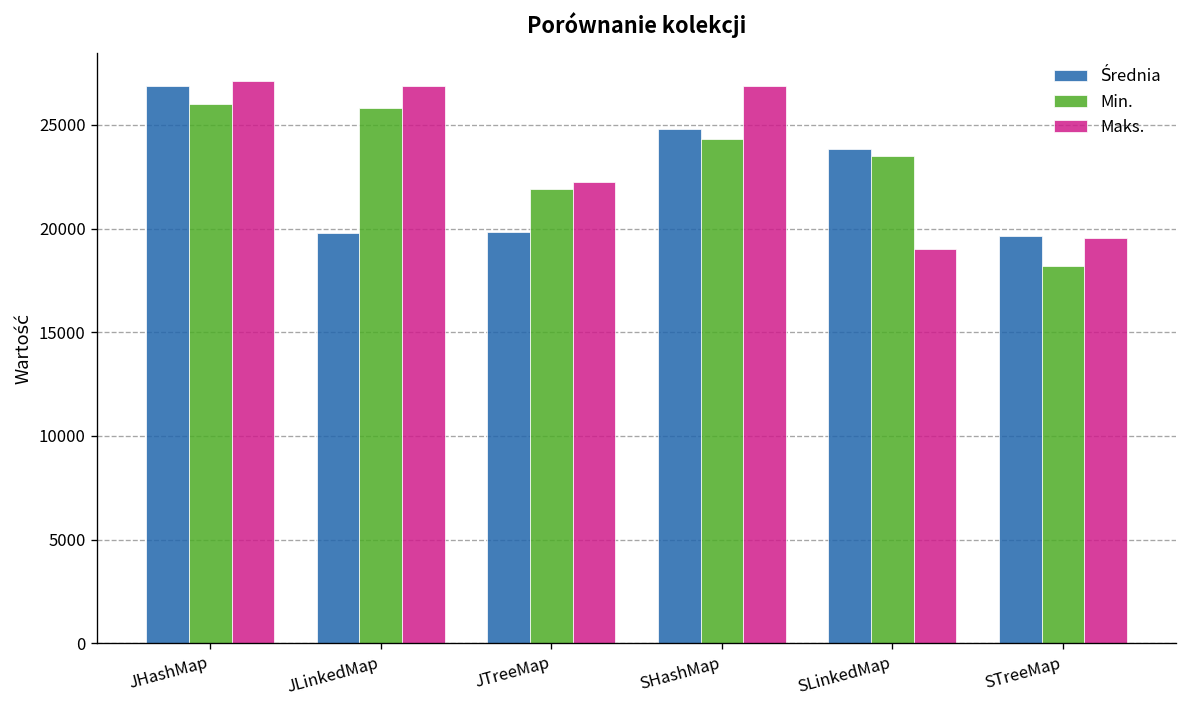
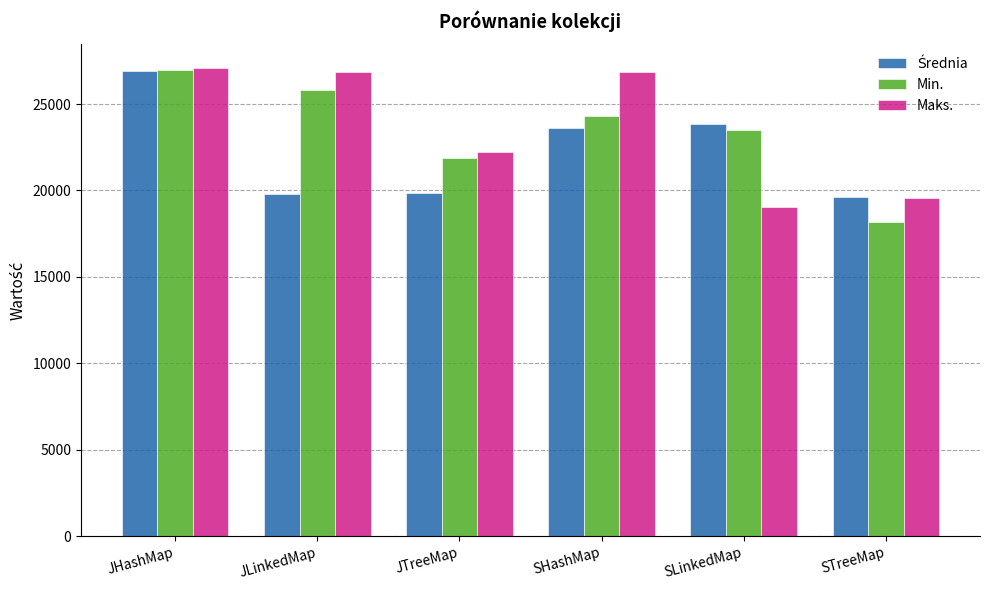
Min., JHashMap: 26000 -> 27000
Średnia, SHashMap: 24800 -> 23600
